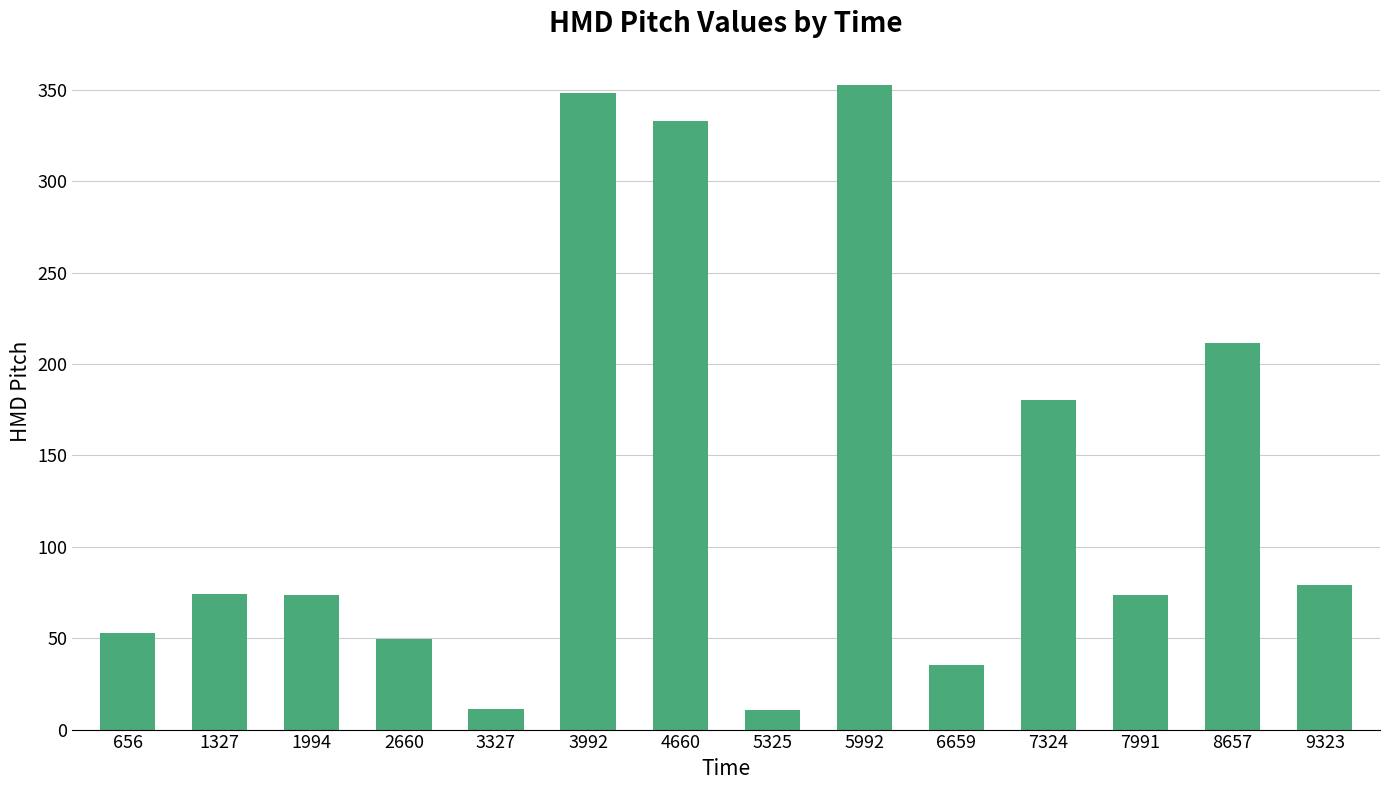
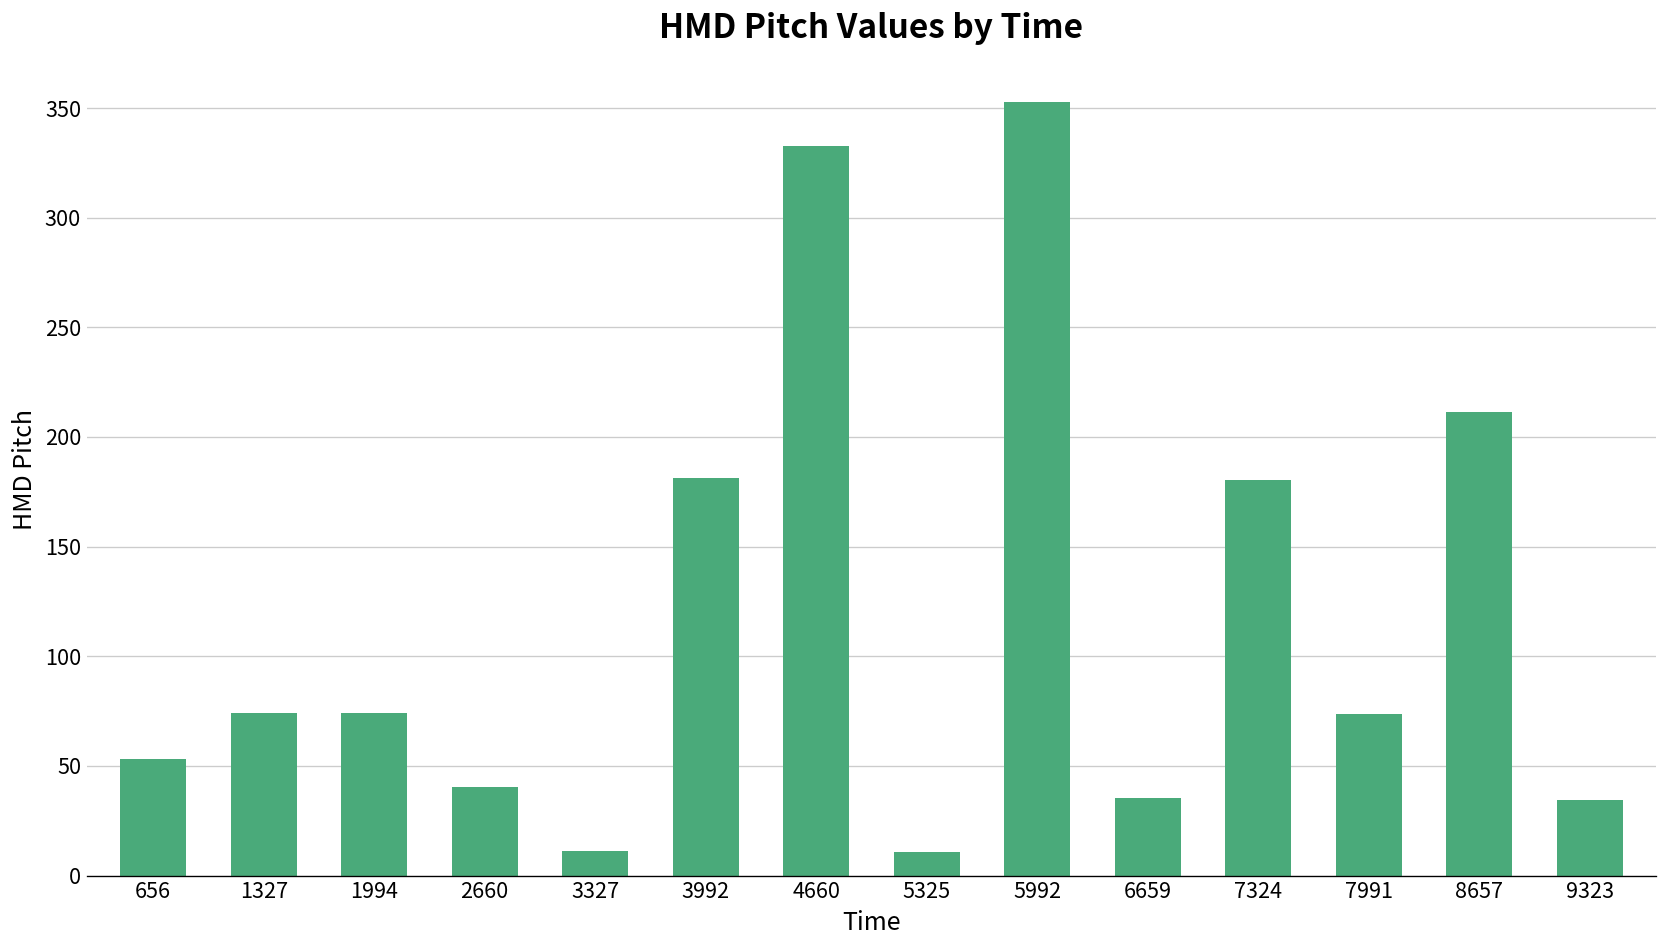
2660: 49 -> 41
3992: 348 -> 181
9323: 79 -> 34
